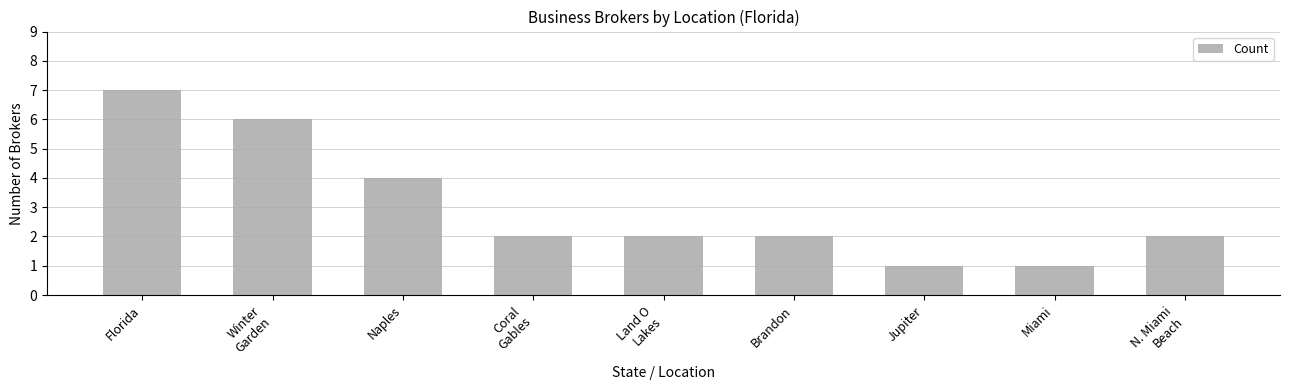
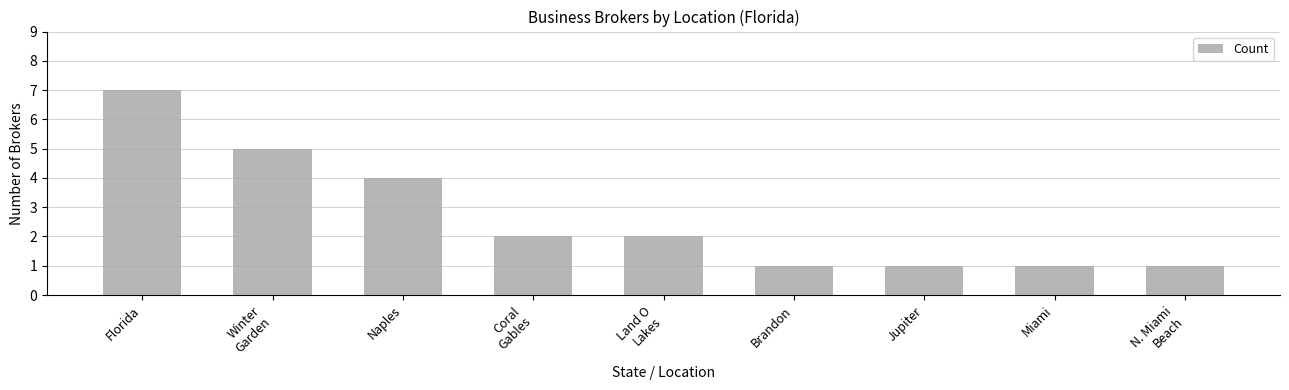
Winter Garden: 6 -> 5
Brandon: 2 -> 1
N. Miami Beach: 2 -> 1
